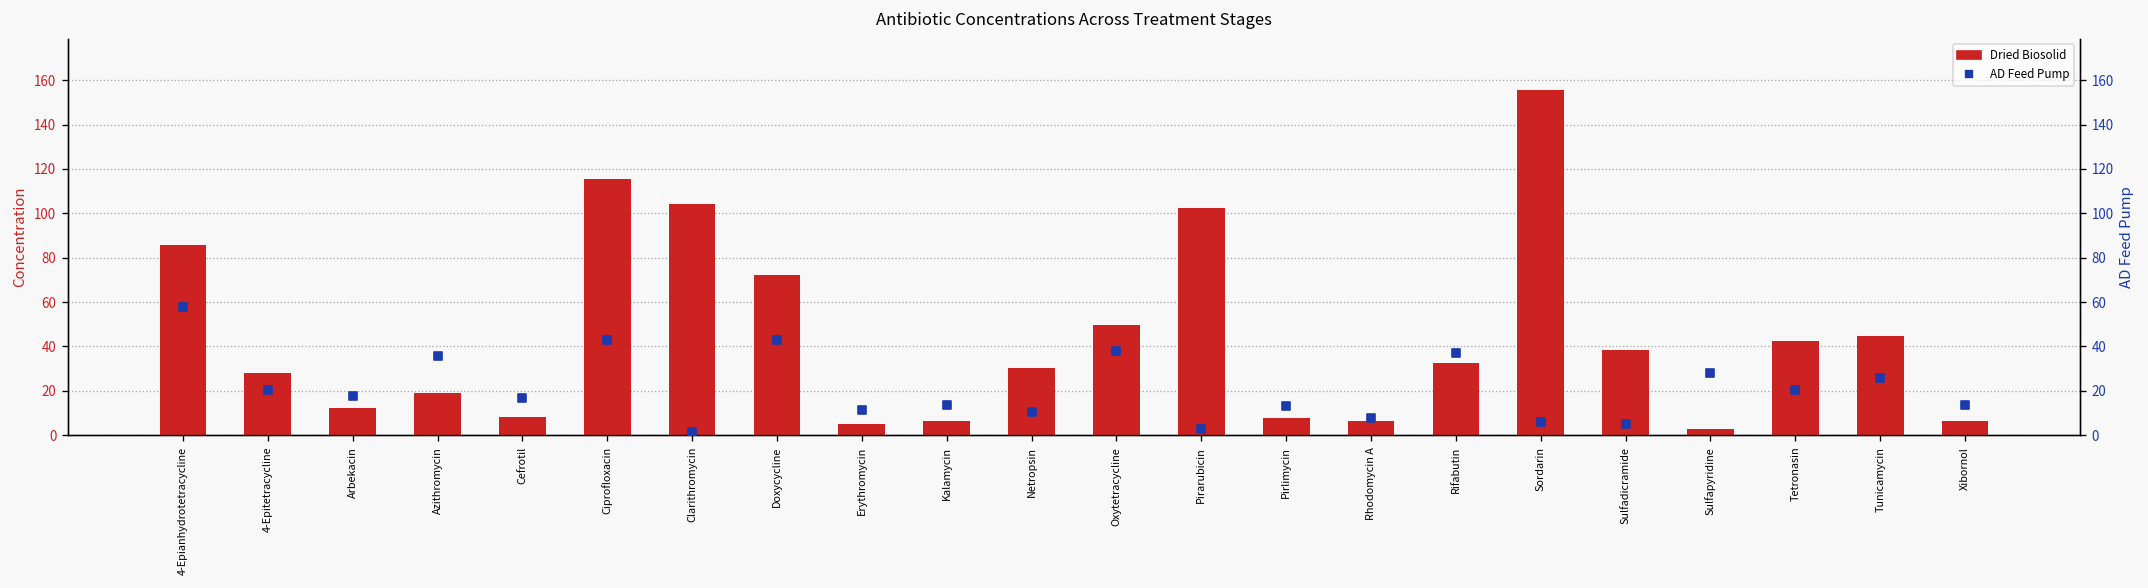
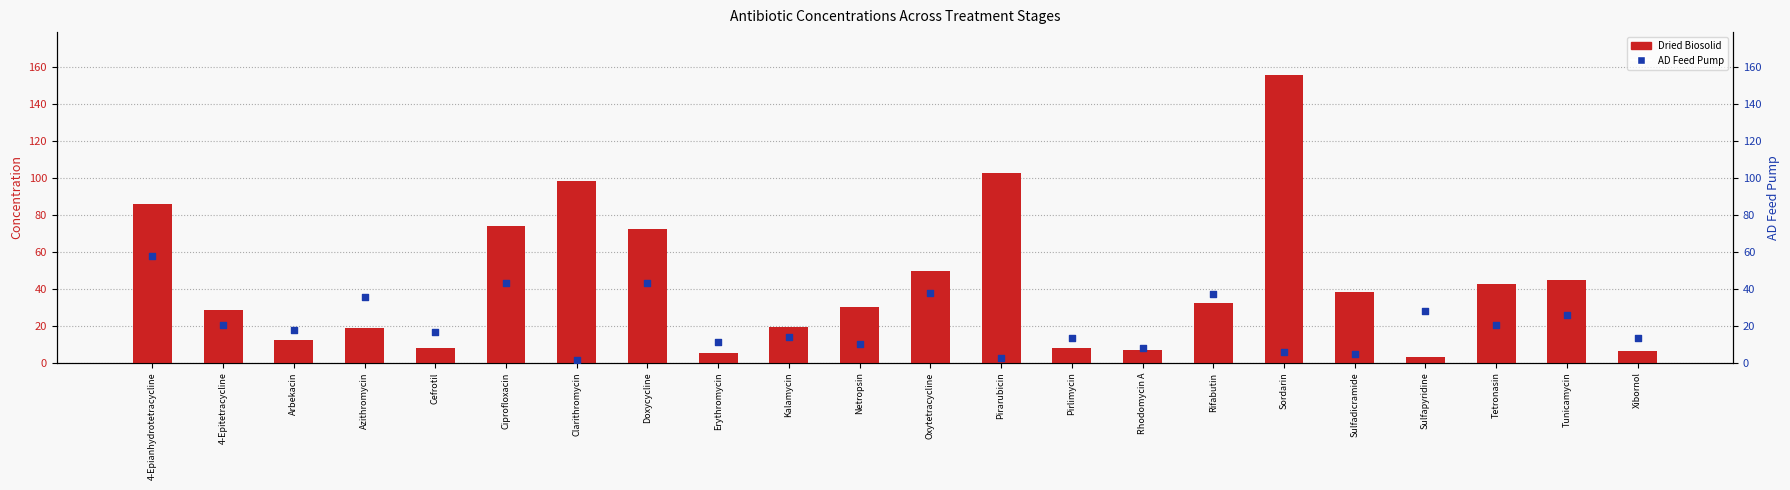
Dried Biosolid, Ciprofloxacin: 115 -> 74
Dried Biosolid, Clarithromycin: 104 -> 98
Dried Biosolid, Kalamycin: 6 -> 19
